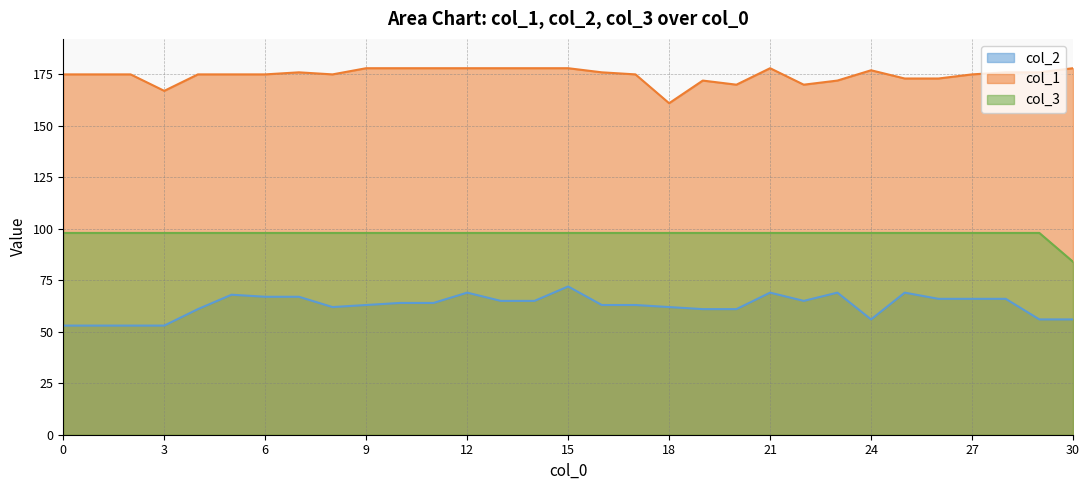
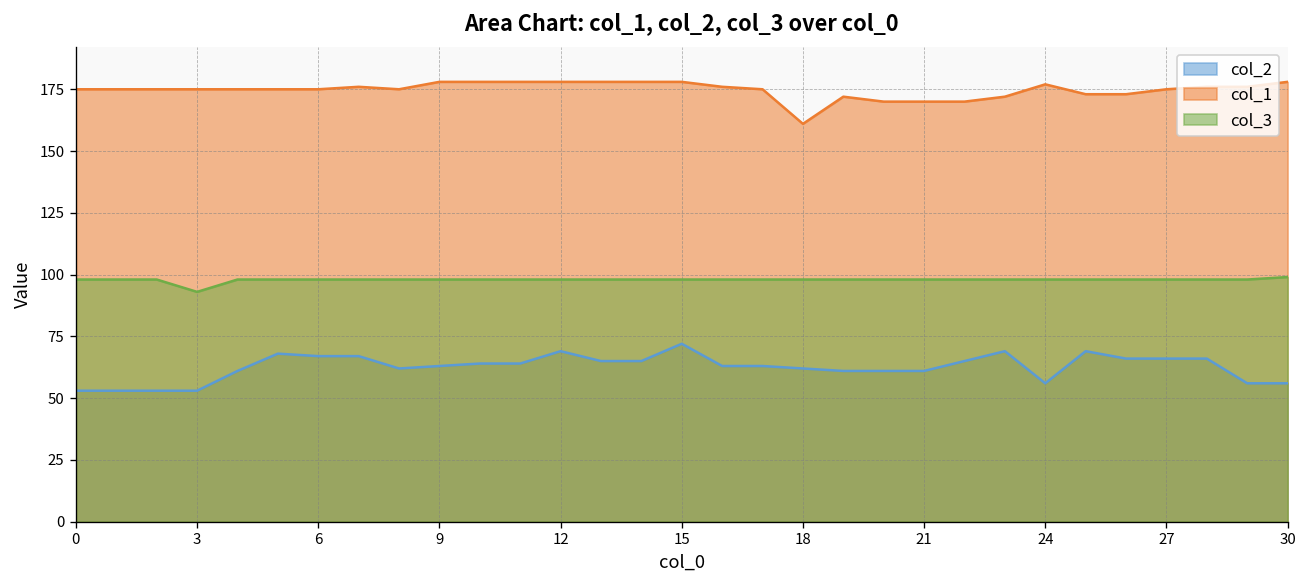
col_1, 3: 167 -> 175
col_3, 3: 98 -> 93
col_2, 21: 69 -> 61
col_1, 21: 178 -> 170
col_3, 30: 84 -> 99
